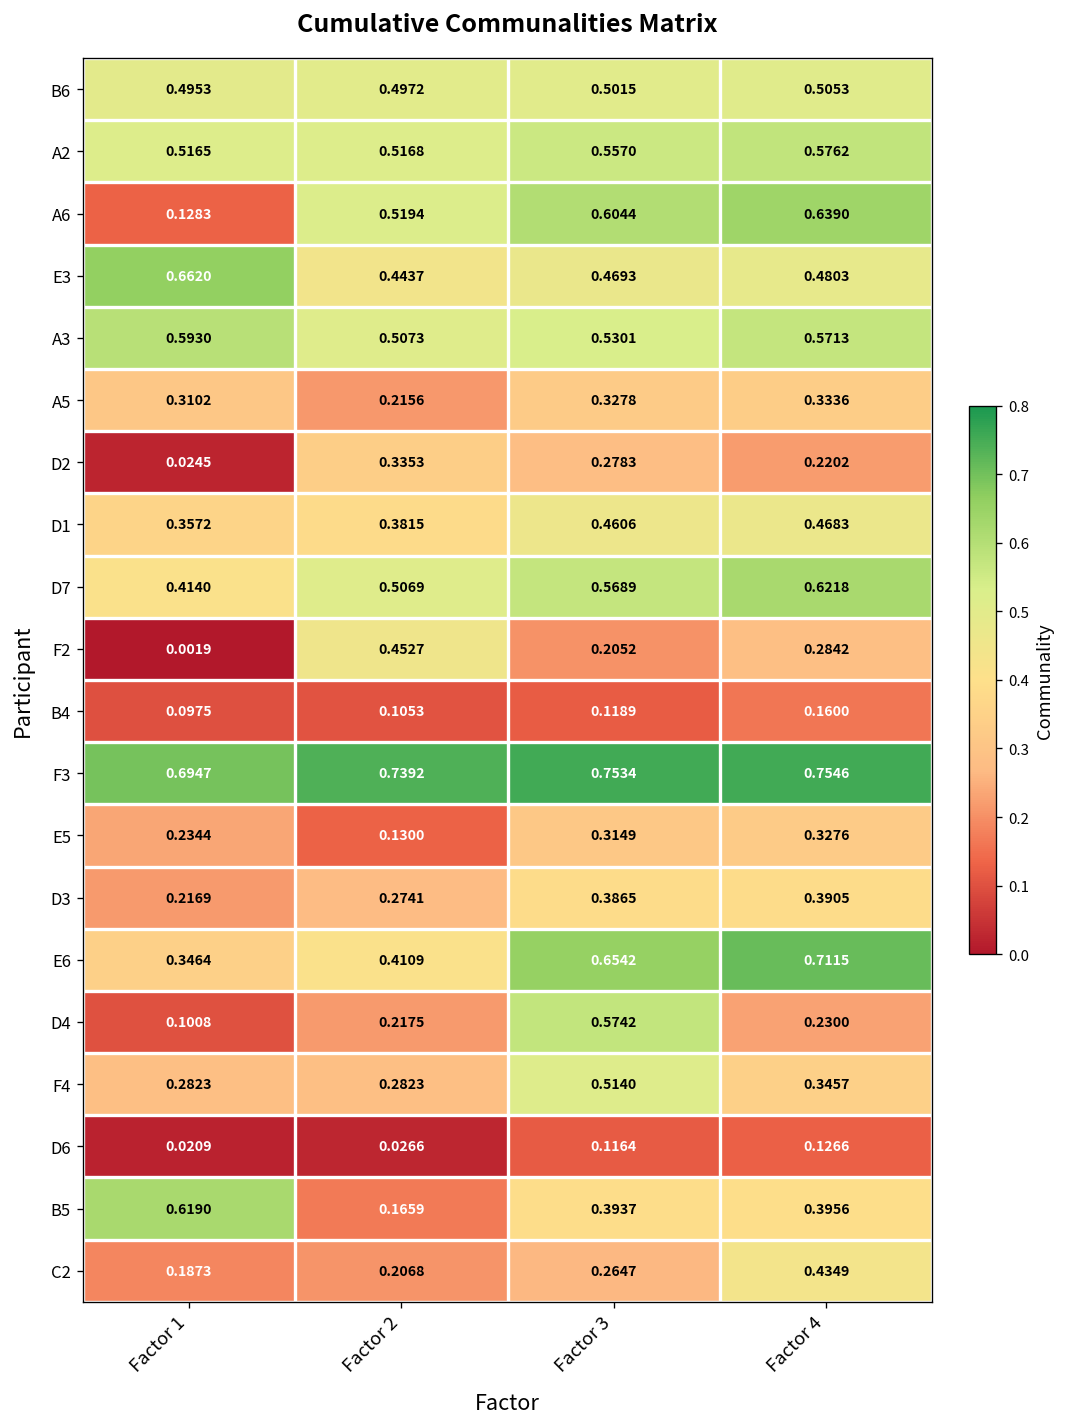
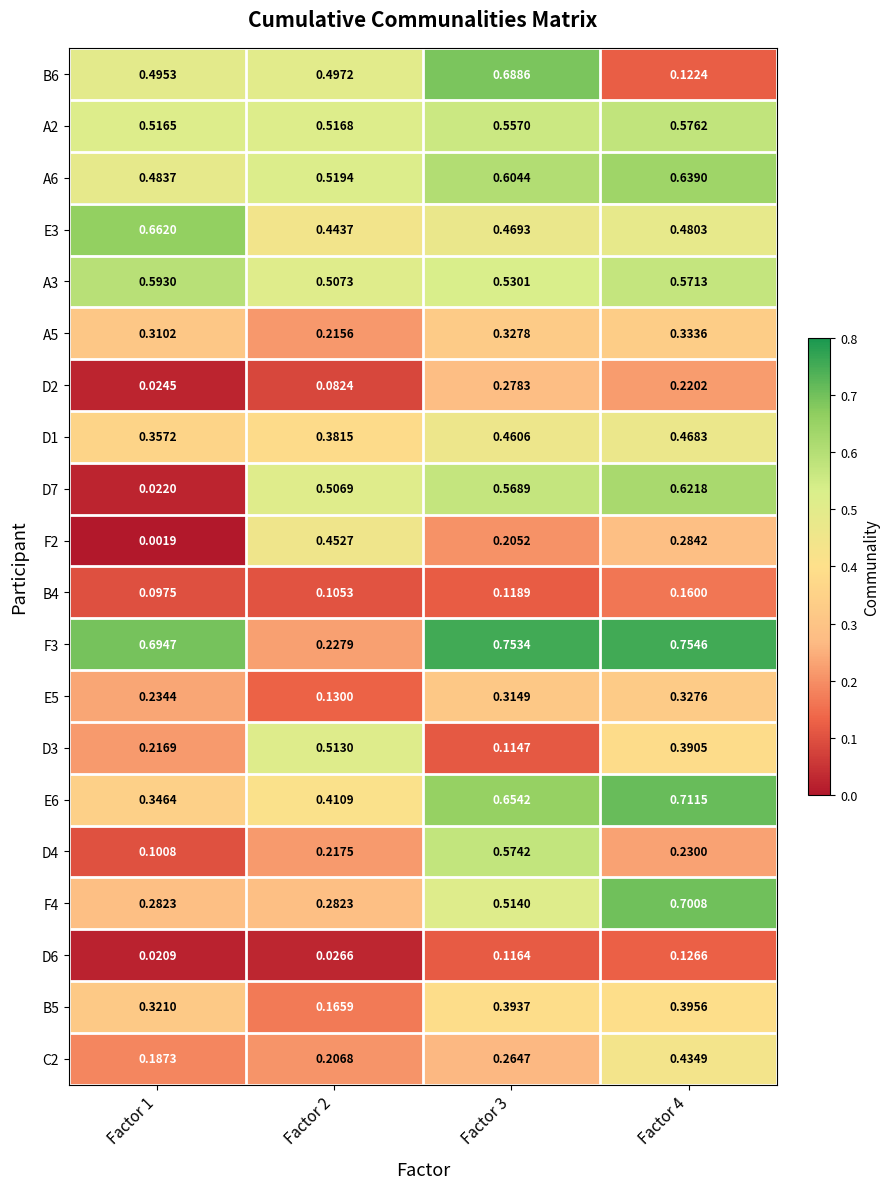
B6, Factor 3: 0.5015 -> 0.6886
B6, Factor 4: 0.5053 -> 0.1224
A6, Factor 1: 0.1283 -> 0.4837
D2, Factor 2: 0.3353 -> 0.0824
D7, Factor 1: 0.4140 -> 0.0220
F3, Factor 2: 0.7392 -> 0.2279
D3, Factor 2: 0.2741 -> 0.5130
D3, Factor 3: 0.3865 -> 0.1147
F4, Factor 4: 0.3457 -> 0.7008
B5, Factor 1: 0.6190 -> 0.3210
